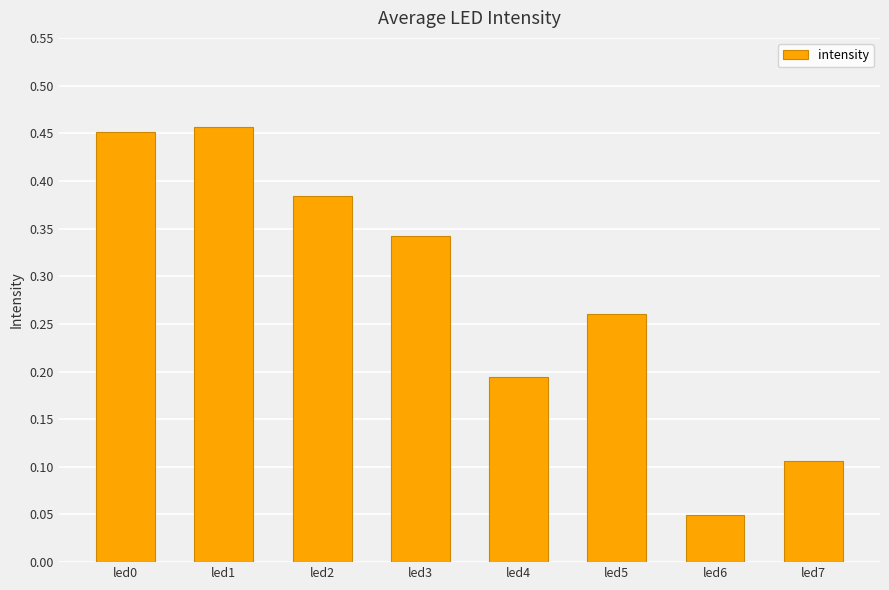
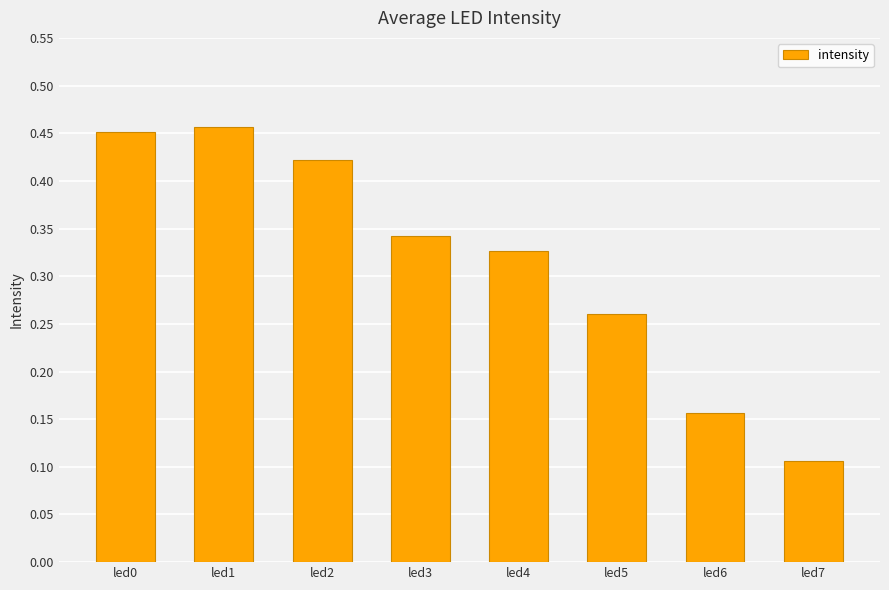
led2: 0.38 -> 0.42
led4: 0.19 -> 0.33
led6: 0.05 -> 0.16
